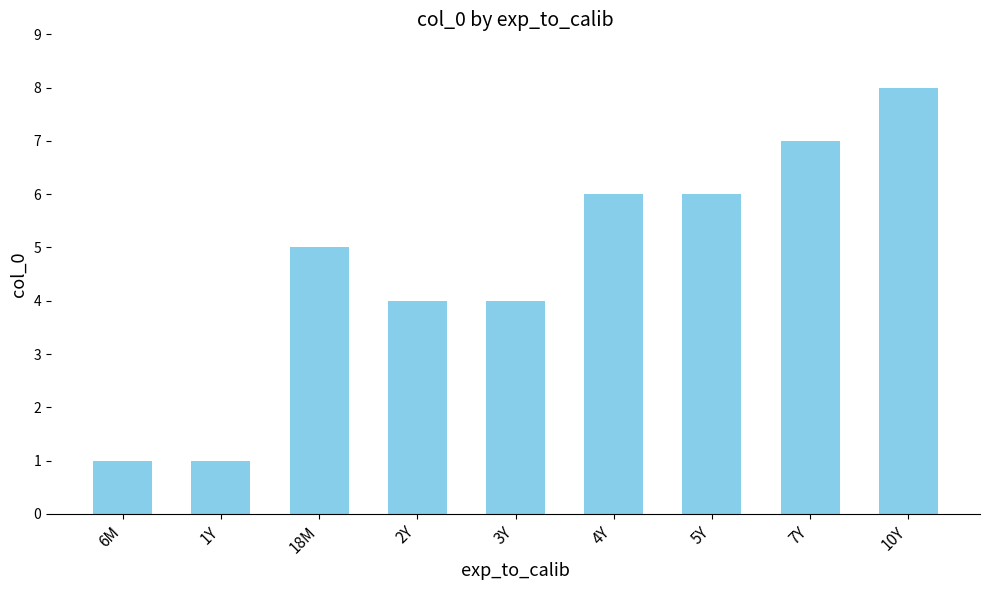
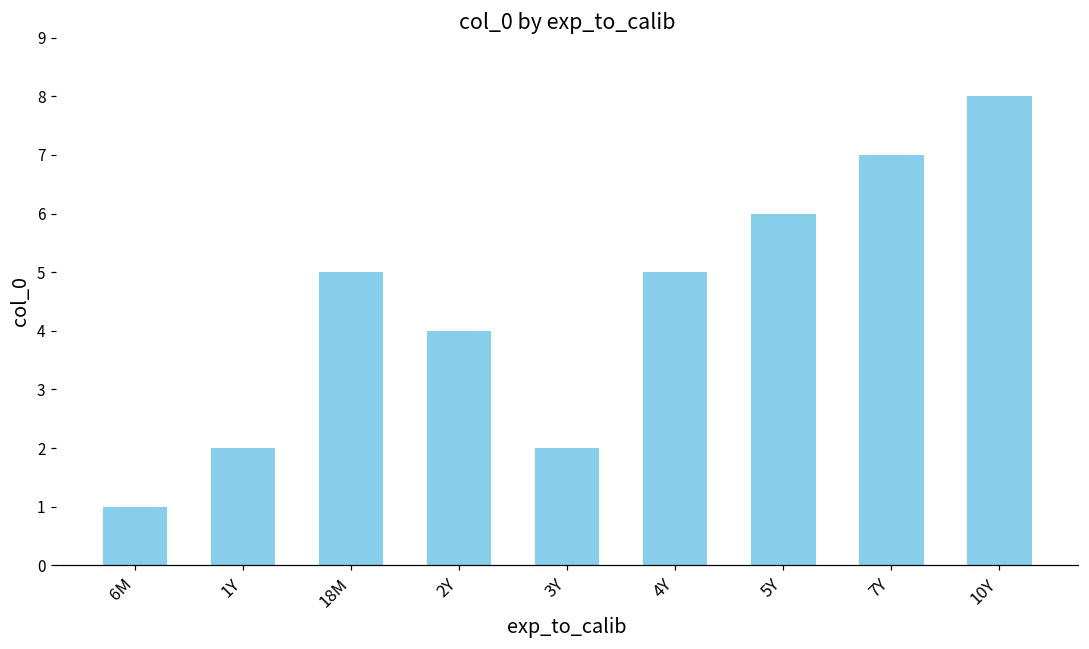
1Y: 1 -> 2
3Y: 4 -> 2
4Y: 6 -> 5
